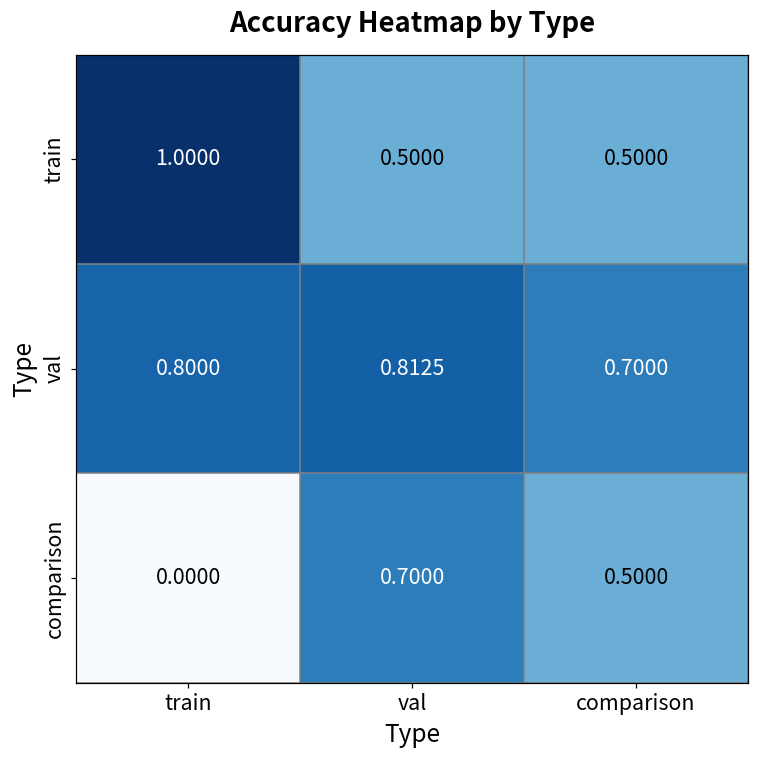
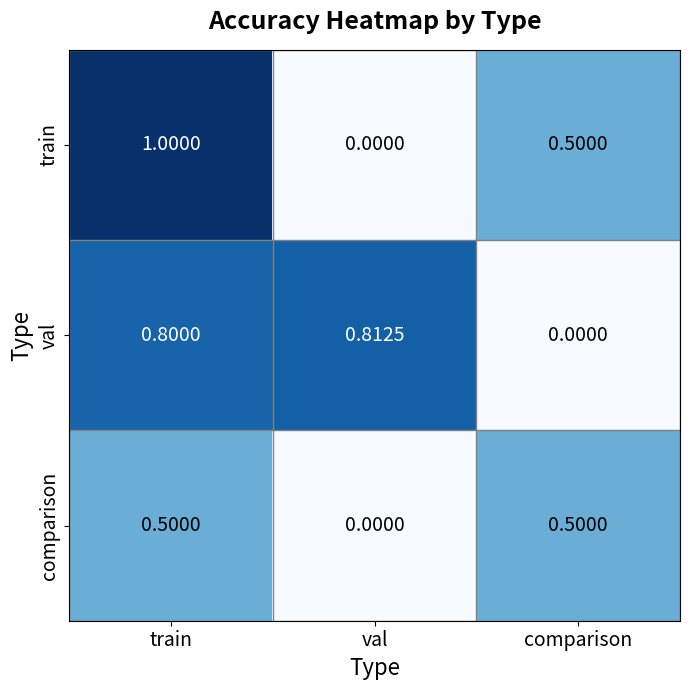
train, val: 0.5000 -> 0.0000
val, comparison: 0.7000 -> 0.0000
comparison, train: 0.0000 -> 0.5000
comparison, val: 0.7000 -> 0.0000
